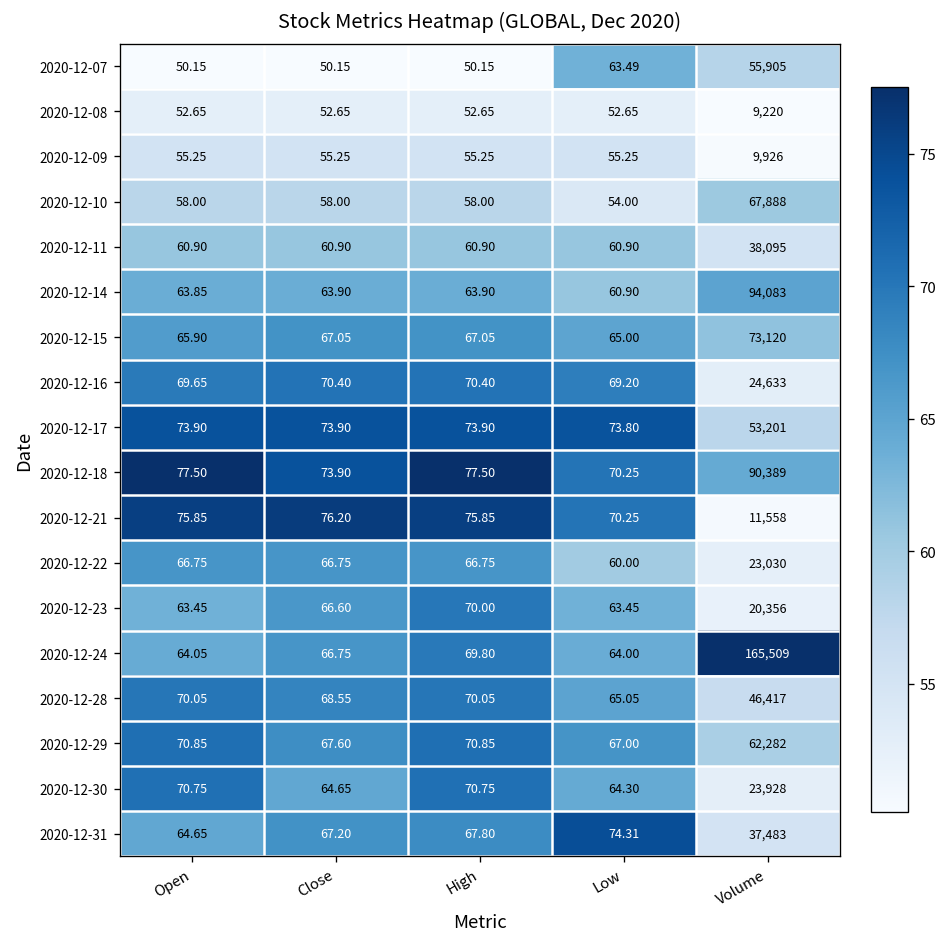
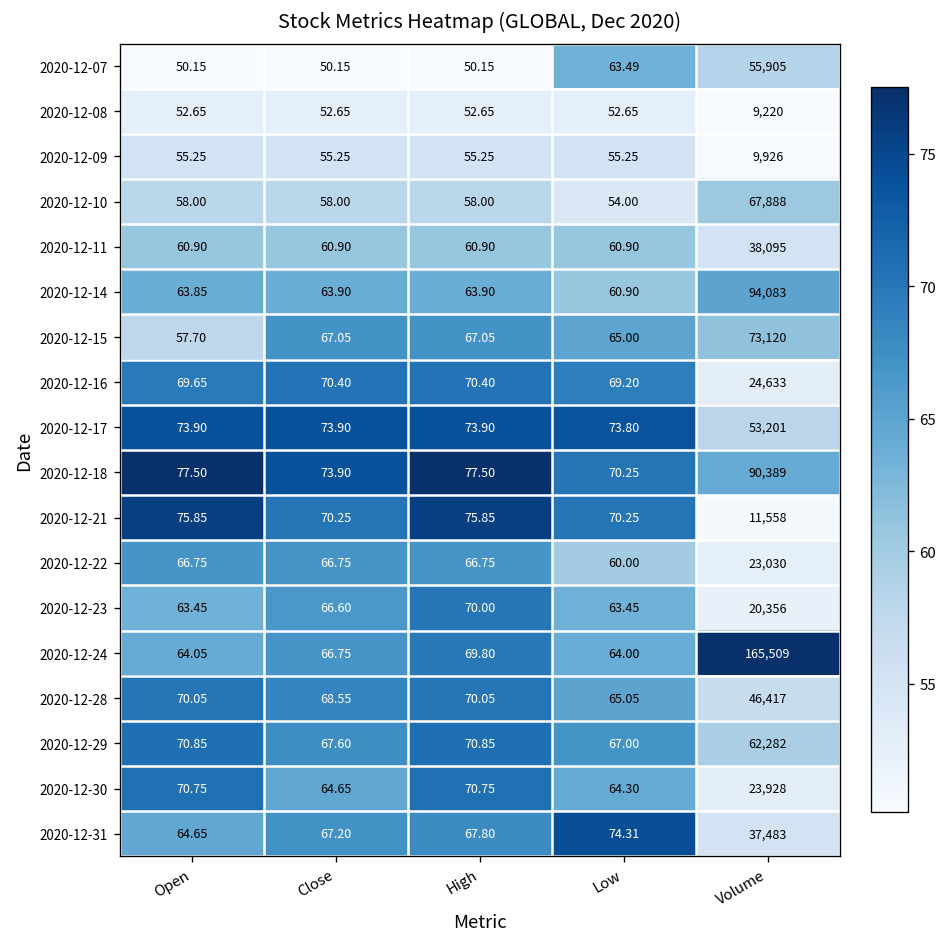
2020-12-15, Open: 65.90 -> 57.70
2020-12-21, Close: 76.20 -> 70.25
